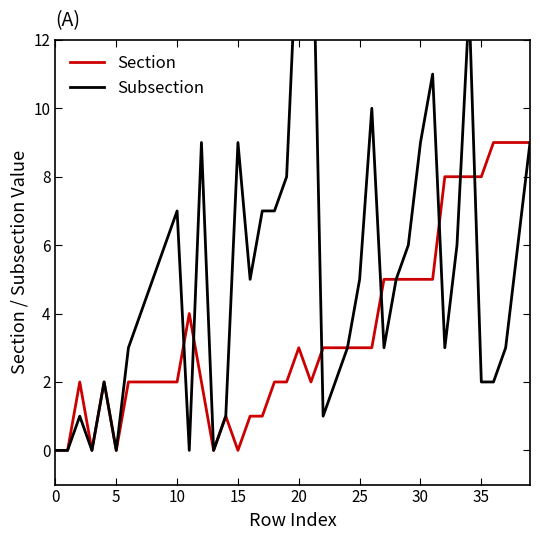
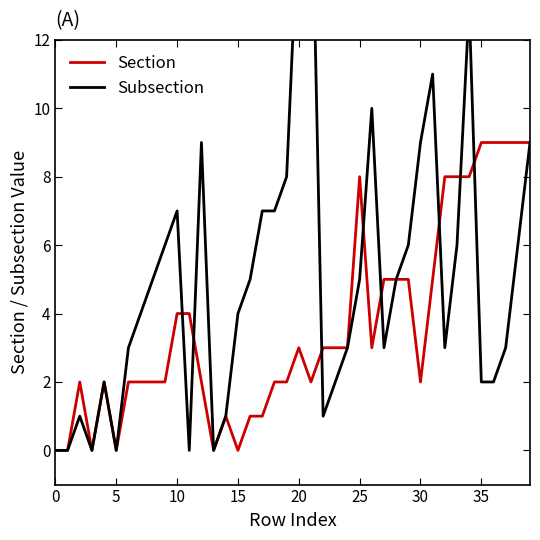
Section, 10: 2 -> 4
Subsection, 15: 9 -> 4
Section, 25: 3 -> 8
Section, 30: 5 -> 2
Section, 35: 8 -> 9
